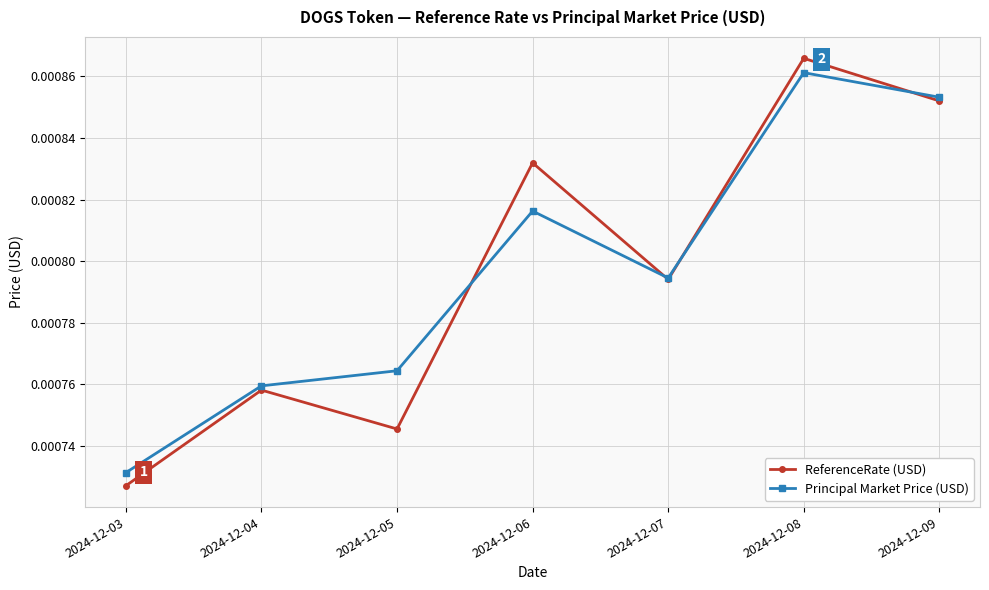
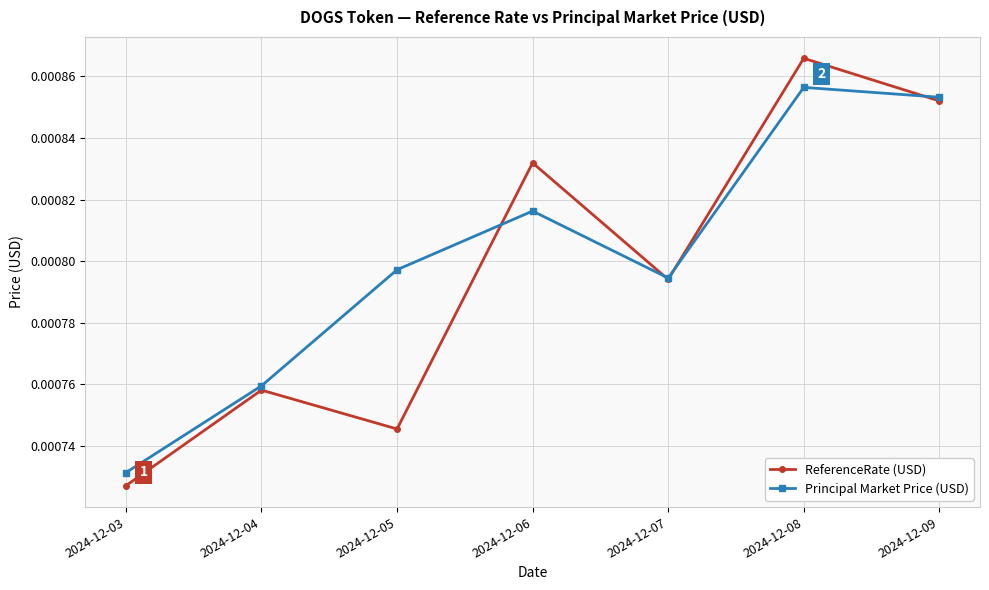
Principal Market Price (USD), 2024-12-05: 0.000764 -> 0.000797
Principal Market Price (USD), 2024-12-08: 0.000861 -> 0.000856
